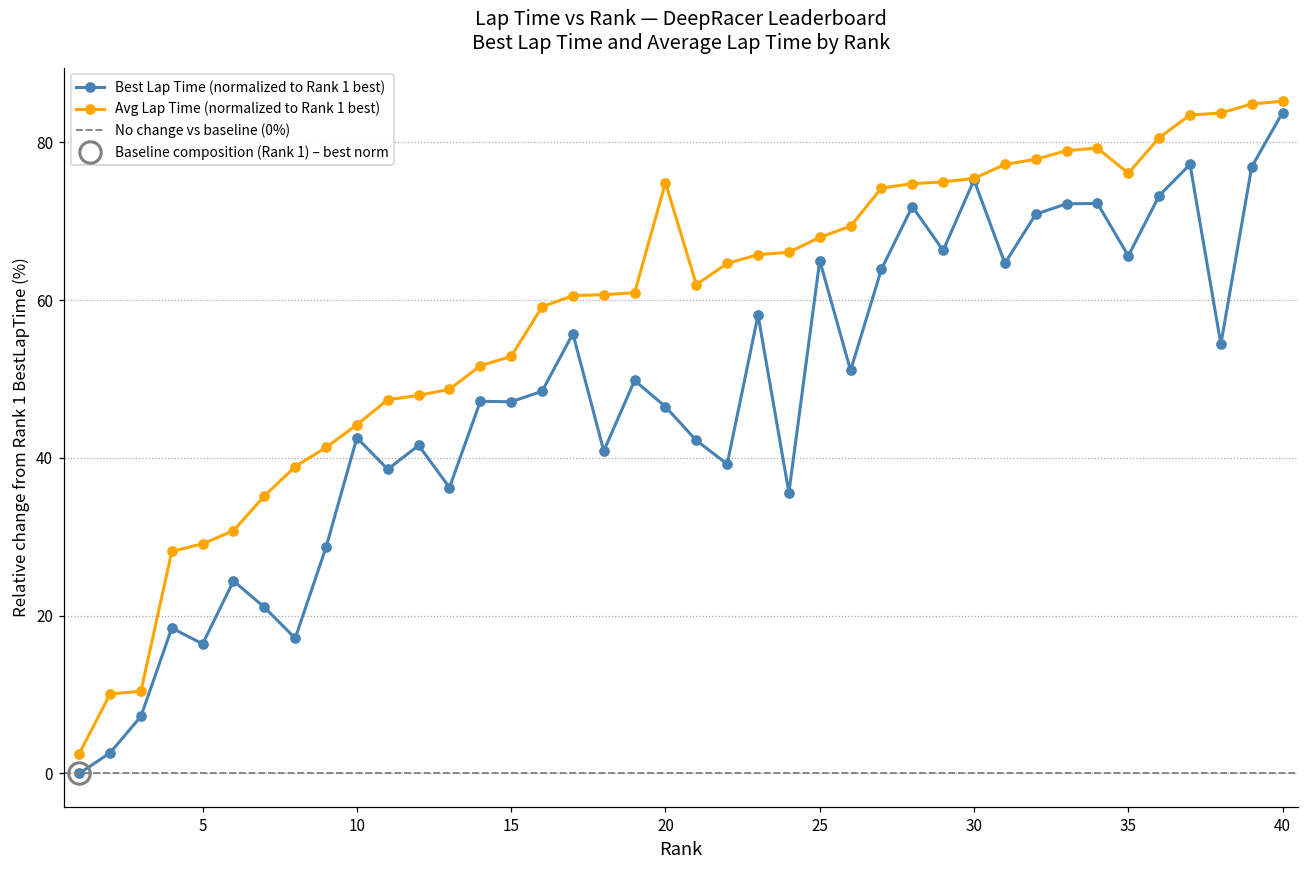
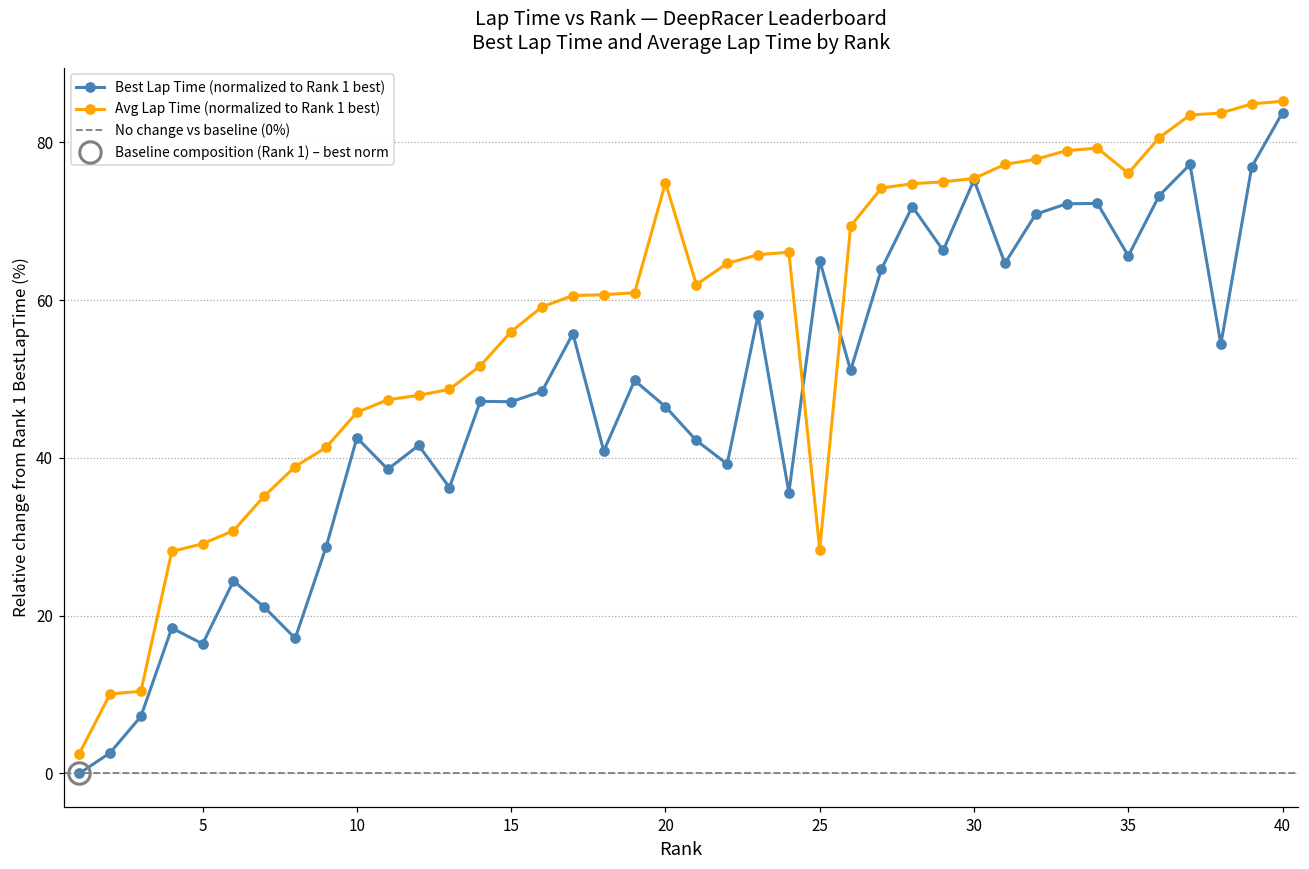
Avg Lap Time (normalized to Rank 1 best), 10: 44 -> 46
Avg Lap Time (normalized to Rank 1 best), 15: 53 -> 56
Avg Lap Time (normalized to Rank 1 best), 25: 68 -> 28
